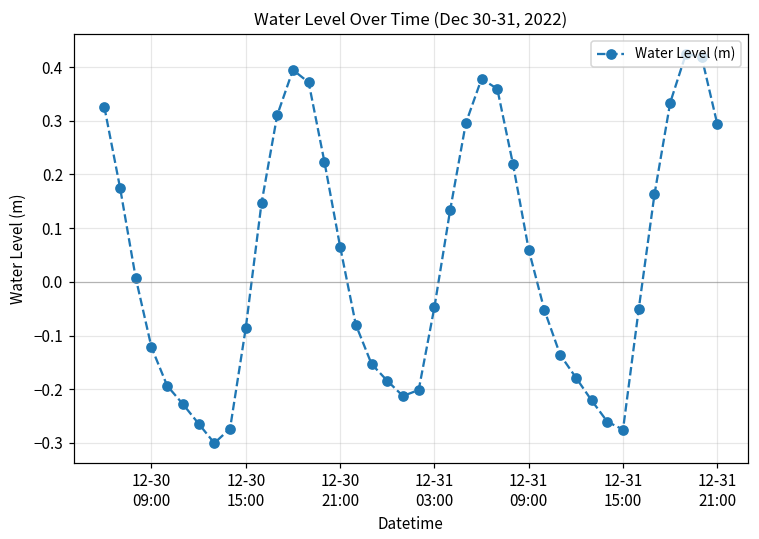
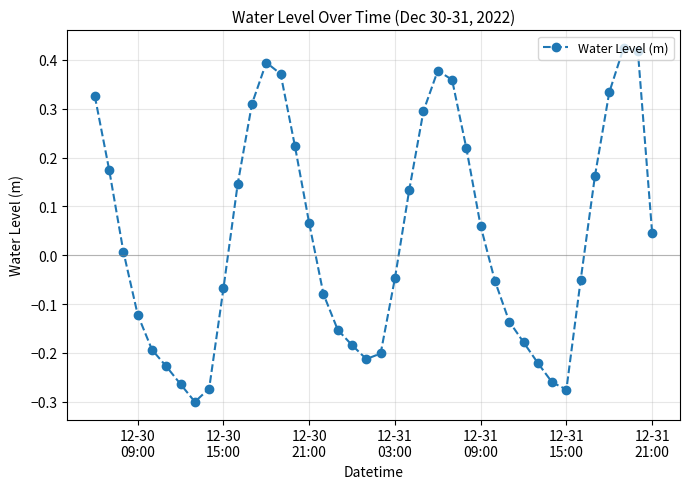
12-30 15:00: -0.09 -> -0.07
12-31 21:00: 0.29 -> 0.05
